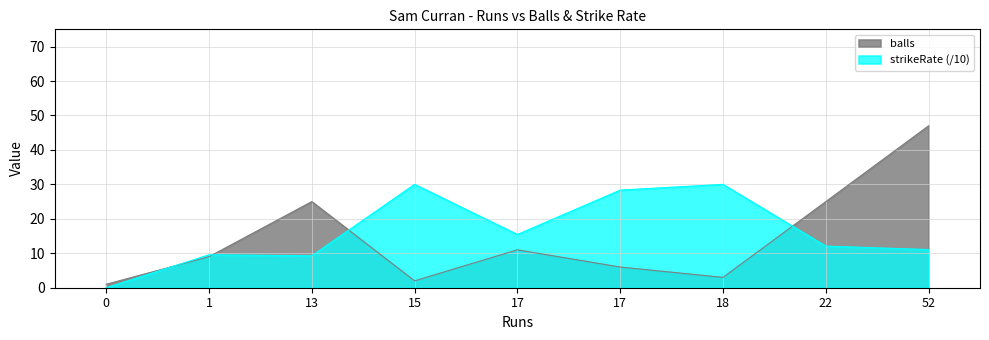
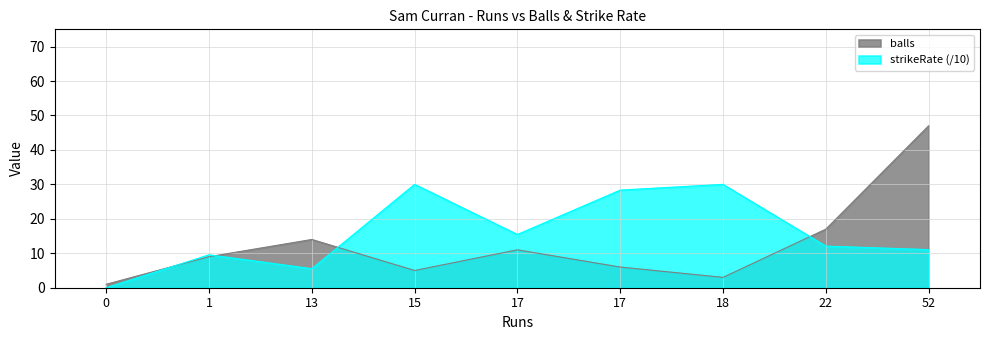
balls, 13: 25 -> 14
strikeRate (/10), 13: 9 -> 6
balls, 15: 2 -> 5
balls, 22: 25 -> 17
